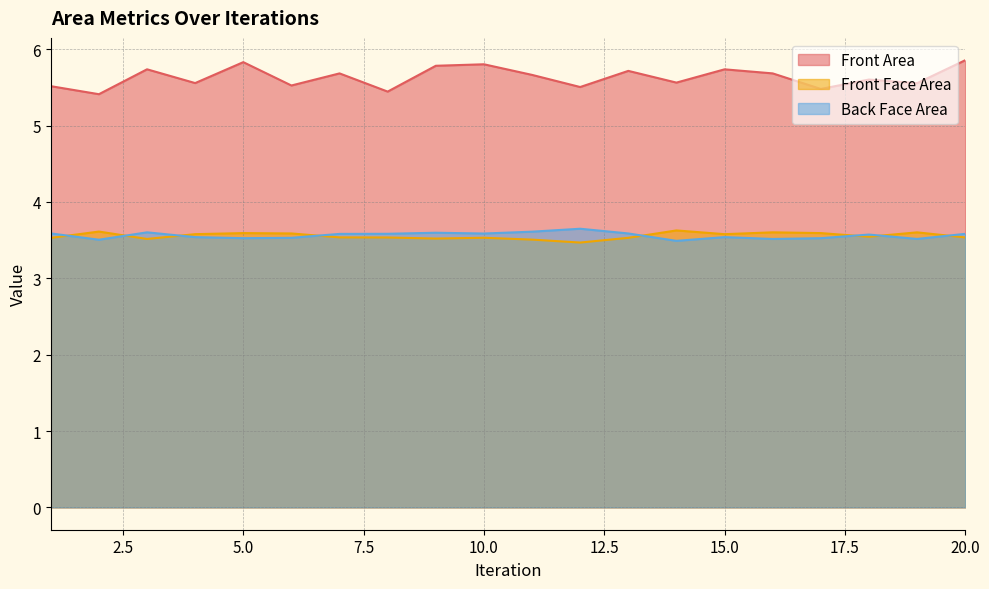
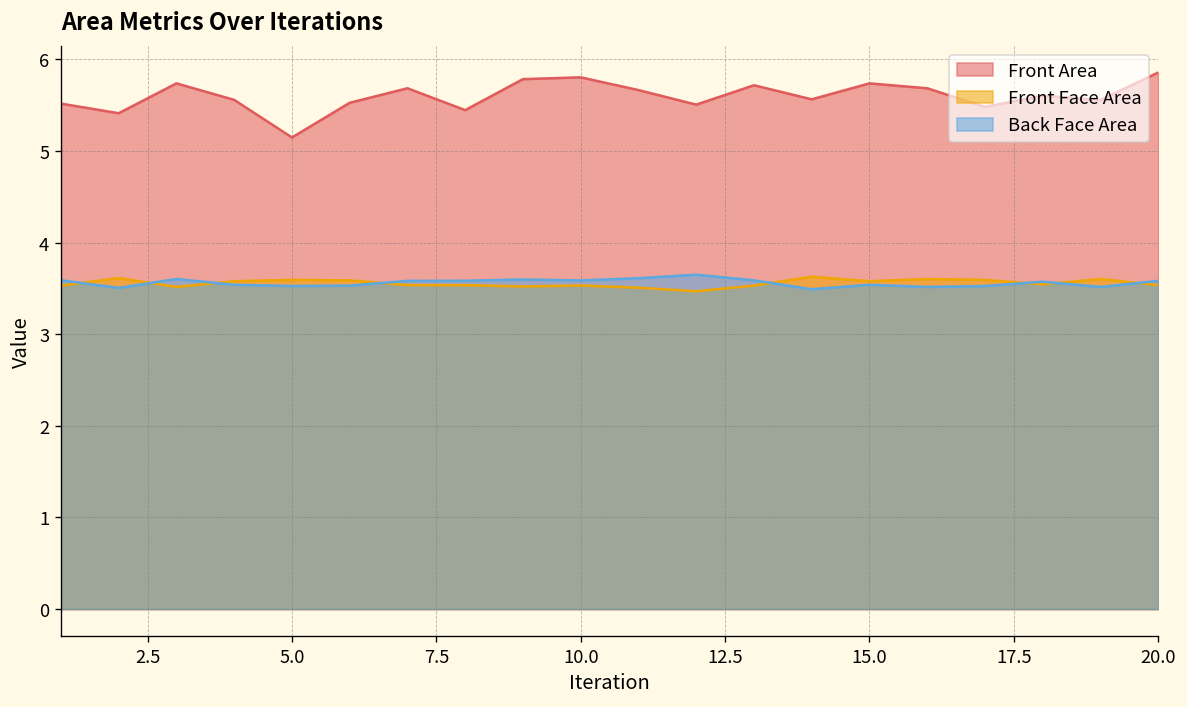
Front Area, 5.0: 5.8 -> 5.1
